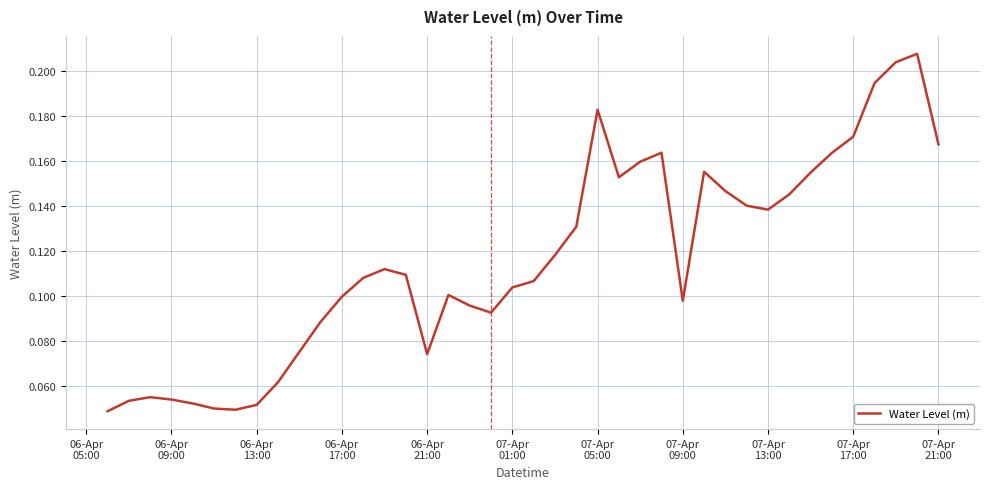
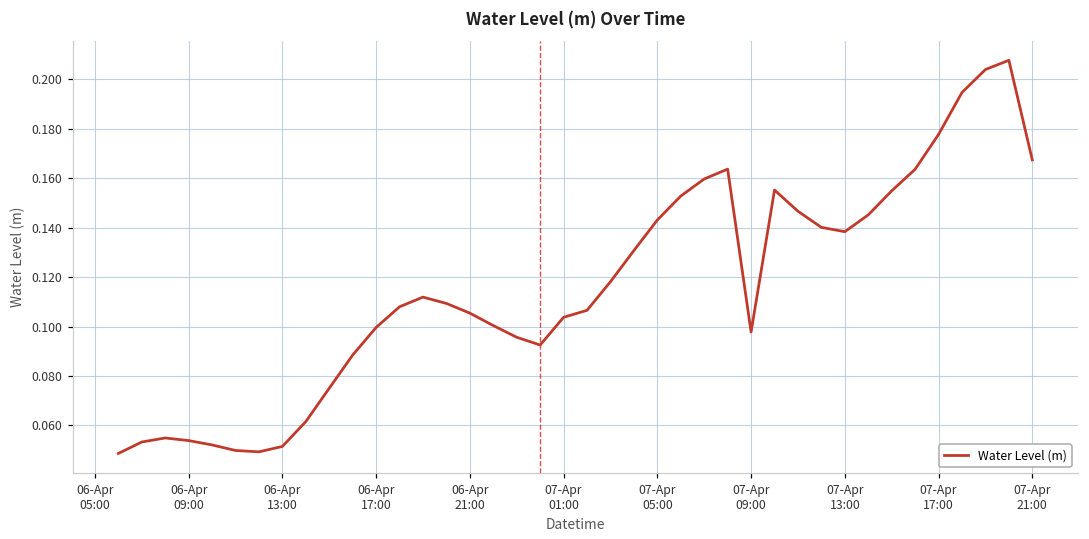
06-Apr 21:00: 0.074 -> 0.105
07-Apr 05:00: 0.183 -> 0.143
07-Apr 17:00: 0.171 -> 0.178
